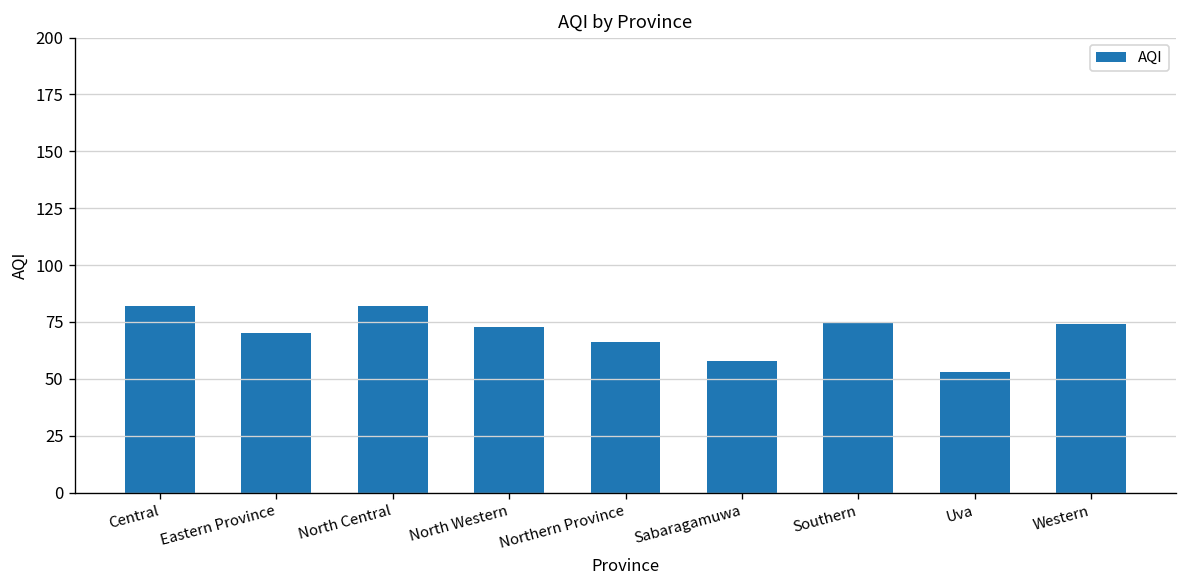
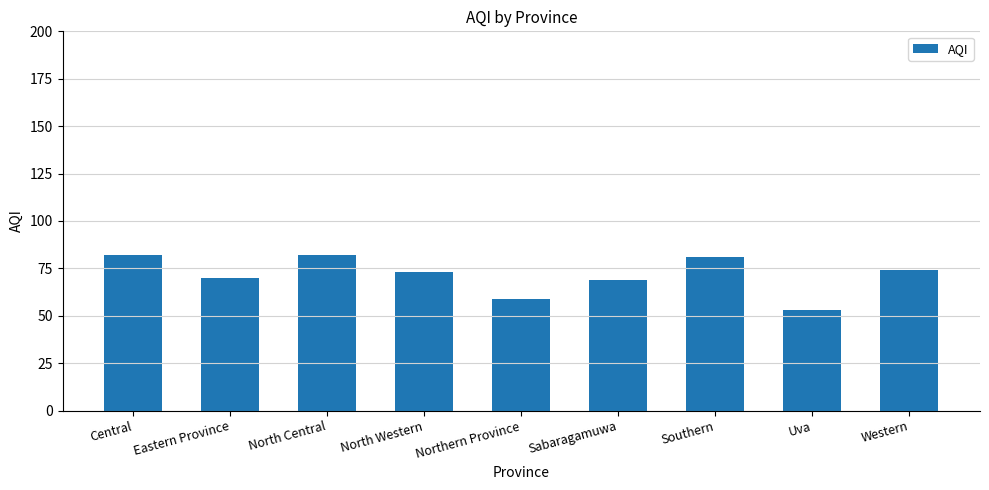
Northern Province: 66 -> 59
Sabaragamuwa: 58 -> 69
Southern: 75 -> 81
